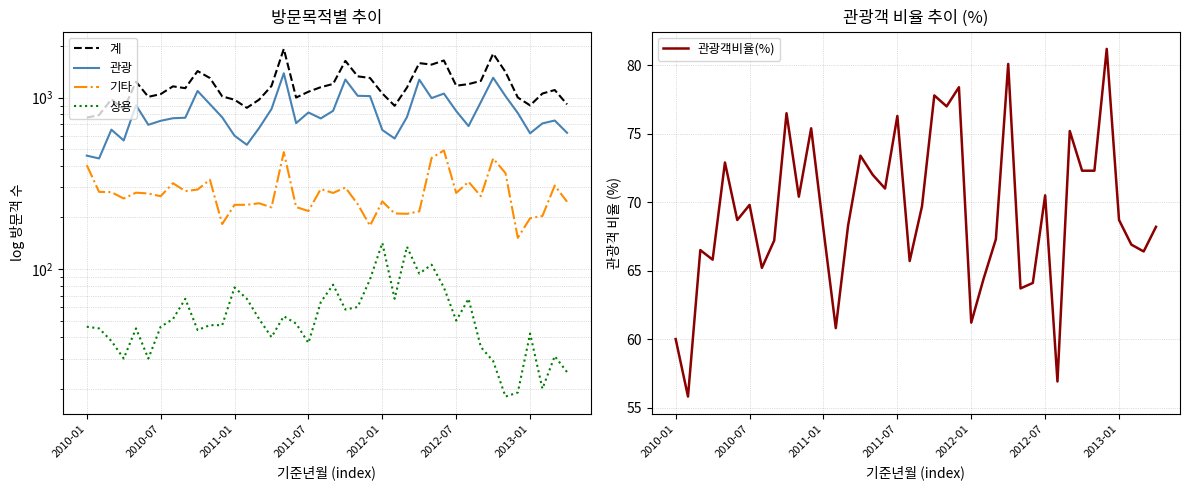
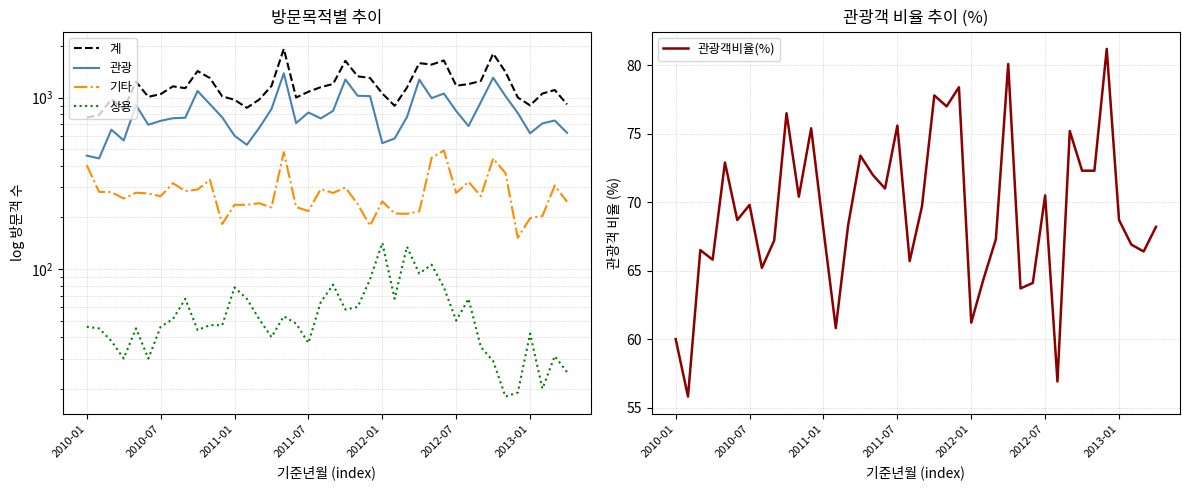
방문목적별 추이, 관광, 2012-01: 650 -> 540
관광객 비율 추이 (%), 2011-07: 76.3 -> 75.6
